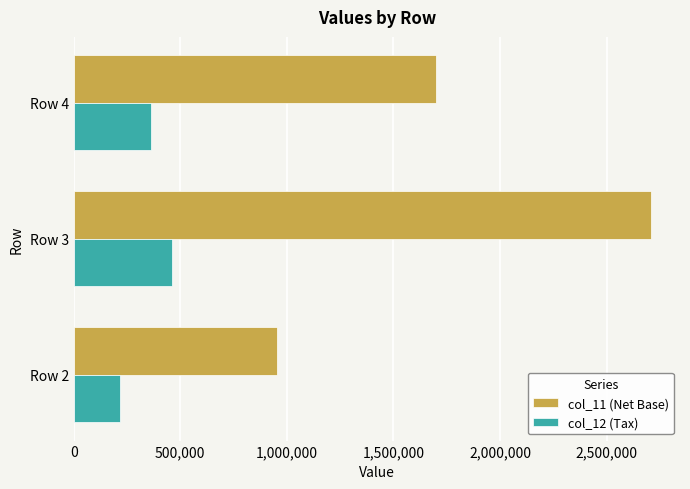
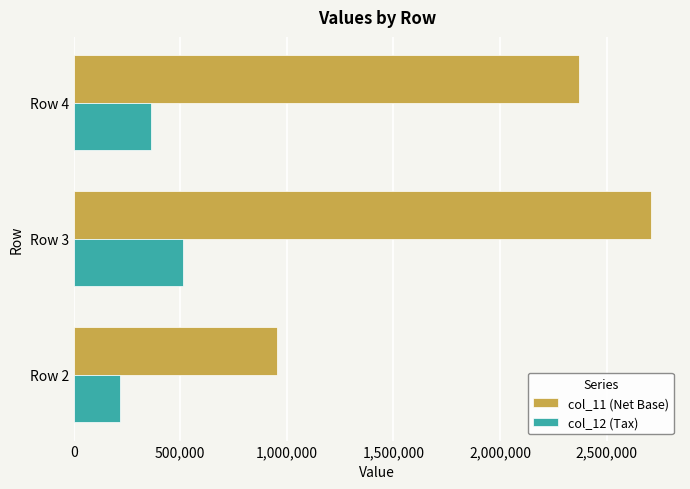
col_11 (Net Base), Row 4: 1,700,000 -> 2,370,000
col_12 (Tax), Row 3: 460,000 -> 510,000
